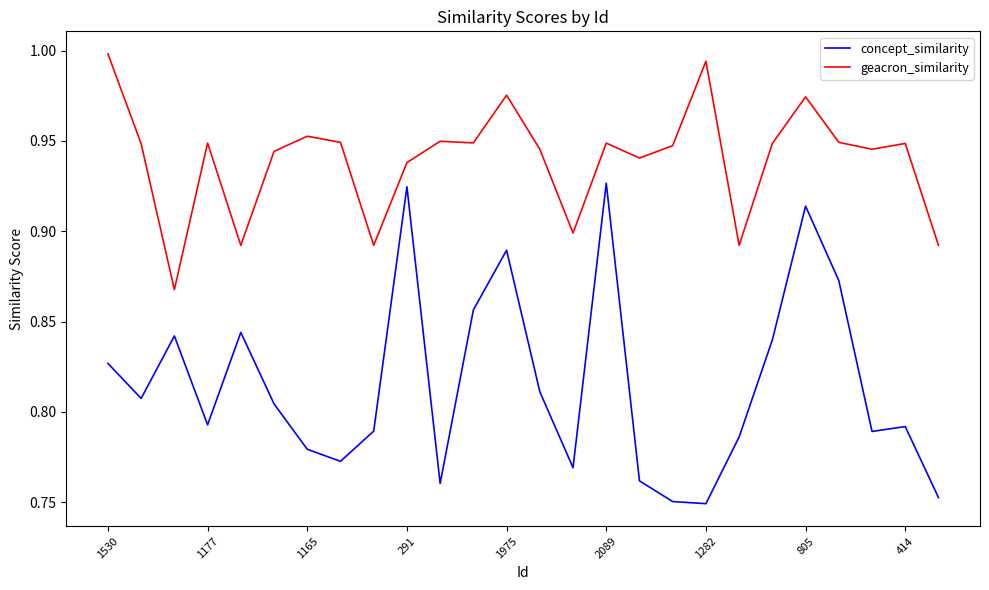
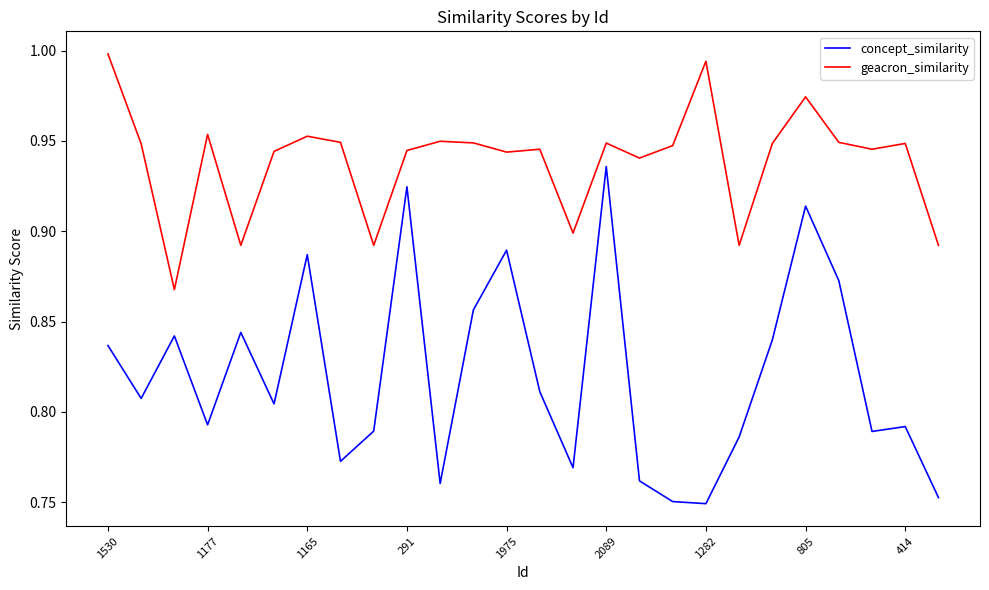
concept_similarity, 1530: 0.827 -> 0.837
geacron_similarity, 1177: 0.949 -> 0.954
concept_similarity, 1165: 0.779 -> 0.887
geacron_similarity, 291: 0.938 -> 0.945
geacron_similarity, 1975: 0.975 -> 0.944
concept_similarity, 2089: 0.927 -> 0.936
